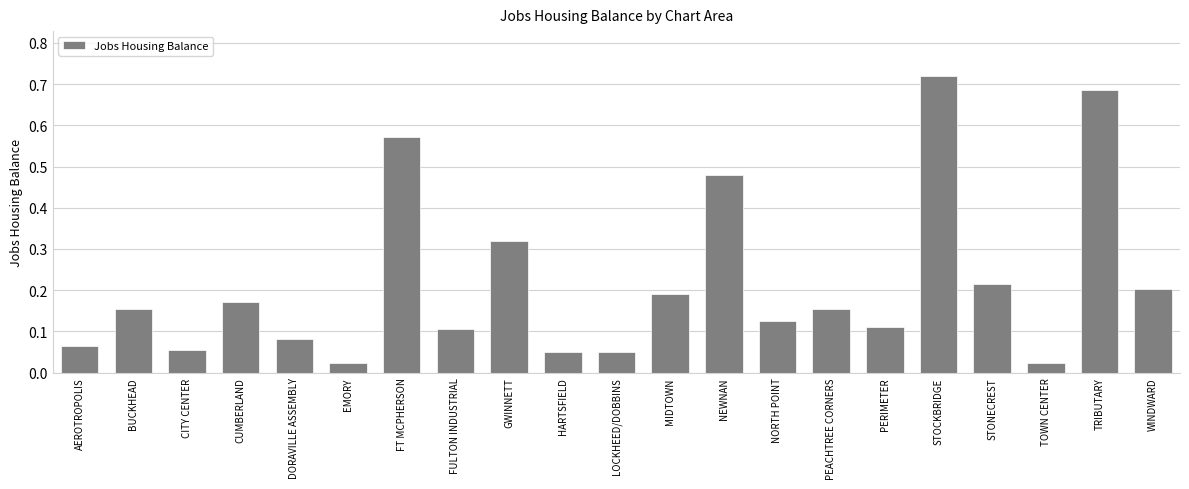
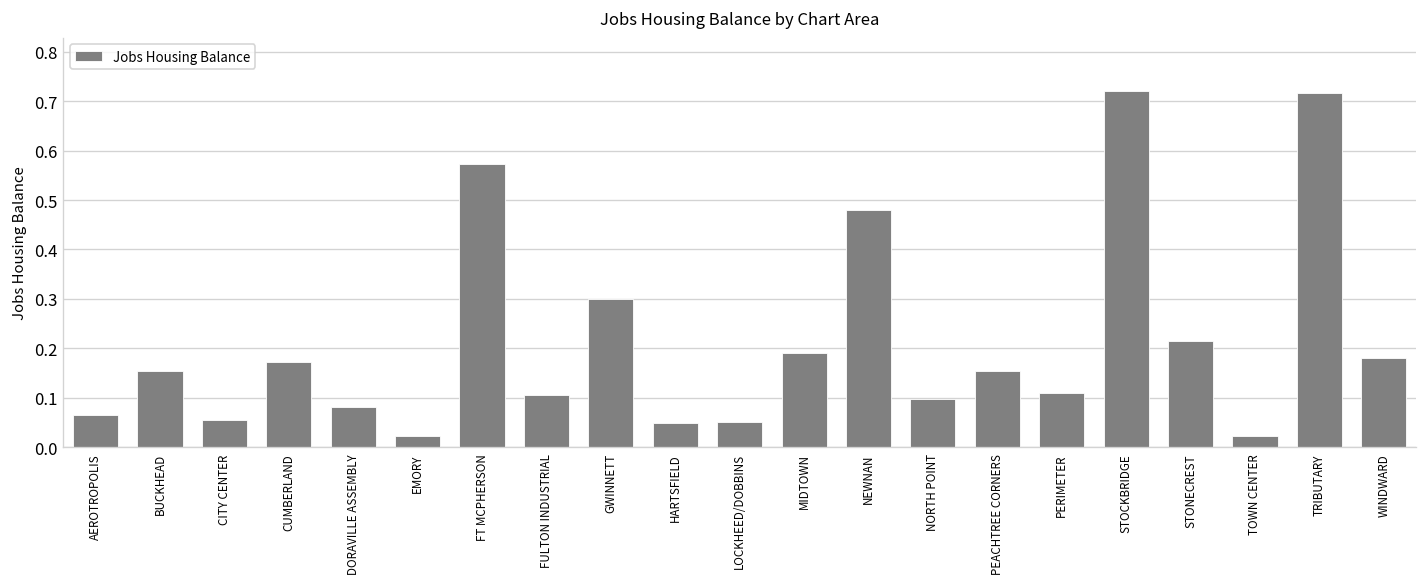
GWINNETT: 0.32 -> 0.30
NORTH POINT: 0.13 -> 0.10
TRIBUTARY: 0.69 -> 0.72
WINDWARD: 0.20 -> 0.18
